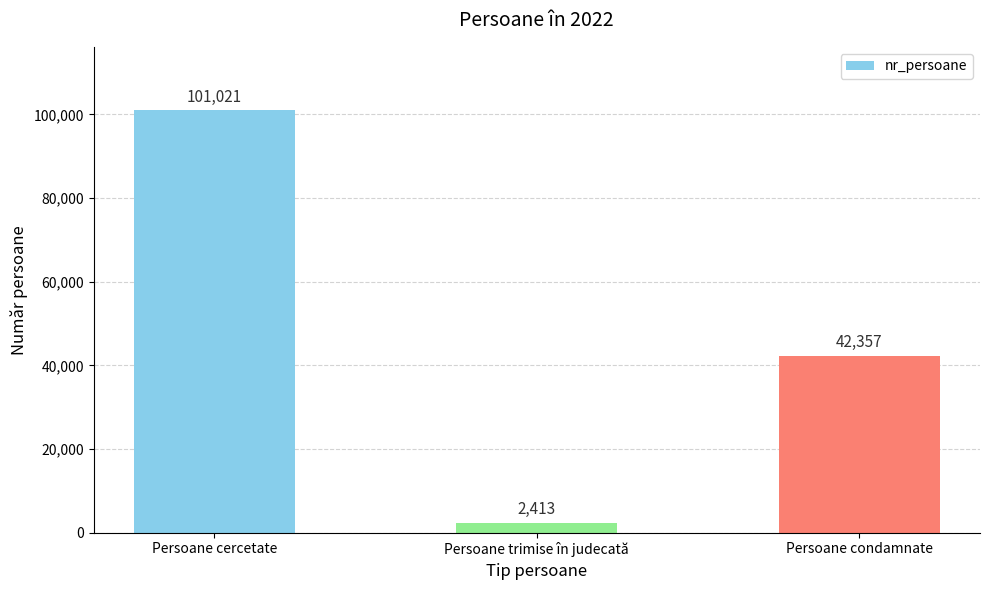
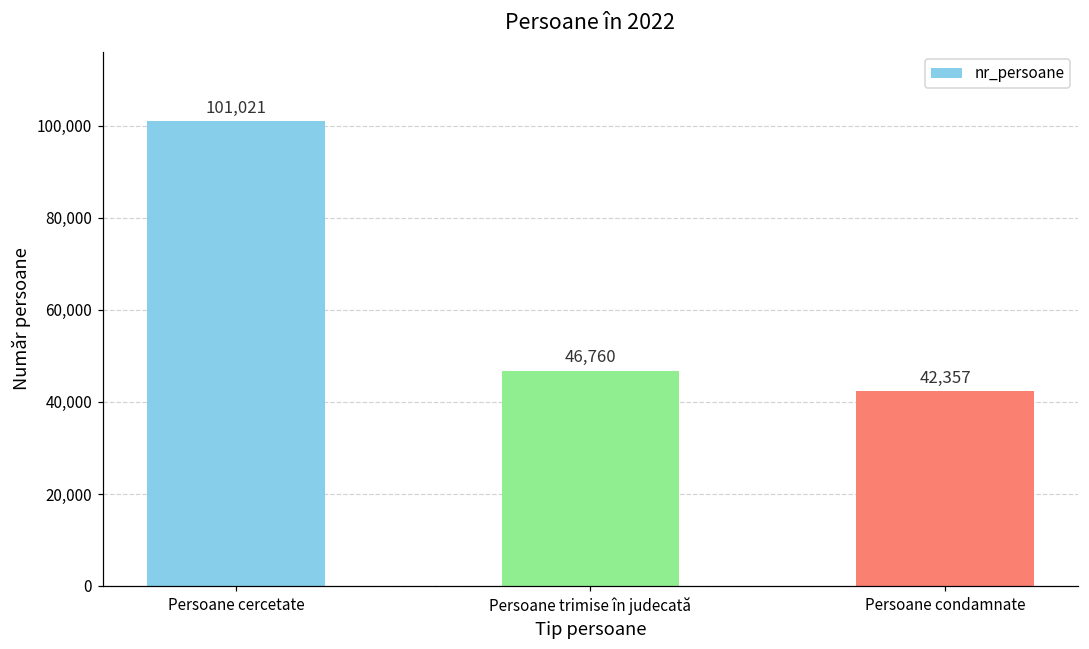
Persoane trimise în judecată: 2,413 -> 46,760
